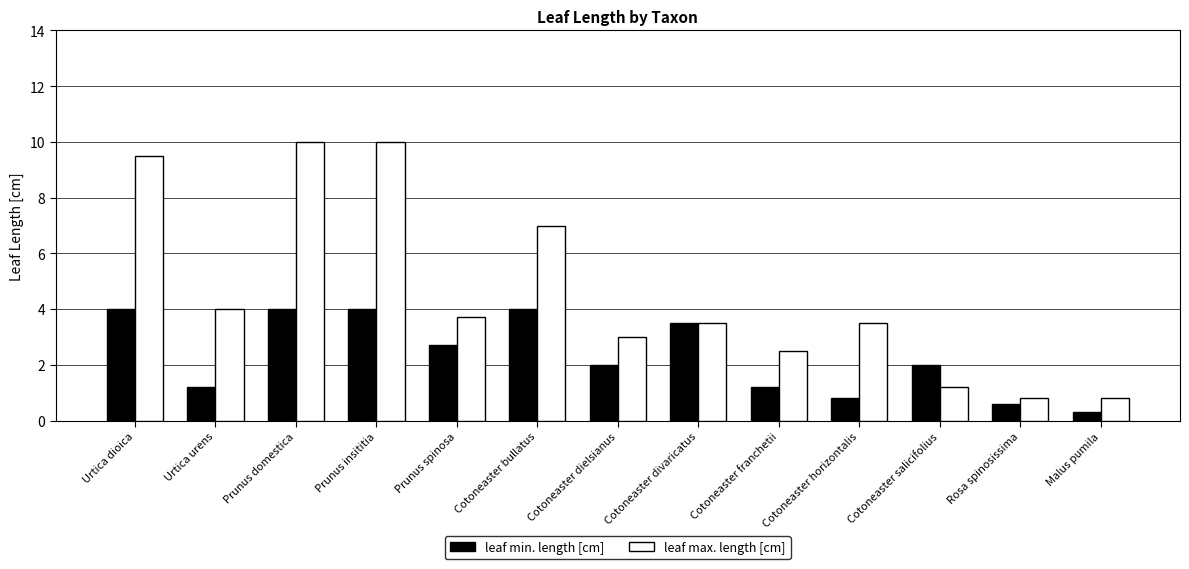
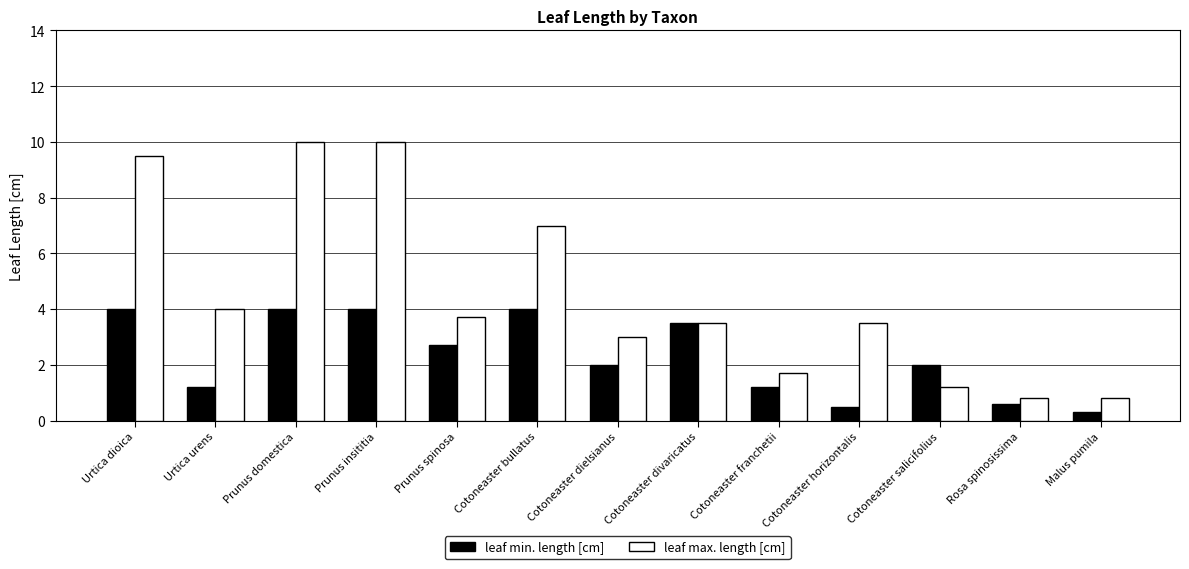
leaf max. length [cm], Cotoneaster franchetii: 2.5 -> 1.7
leaf min. length [cm], Cotoneaster horizontalis: 0.8 -> 0.5
